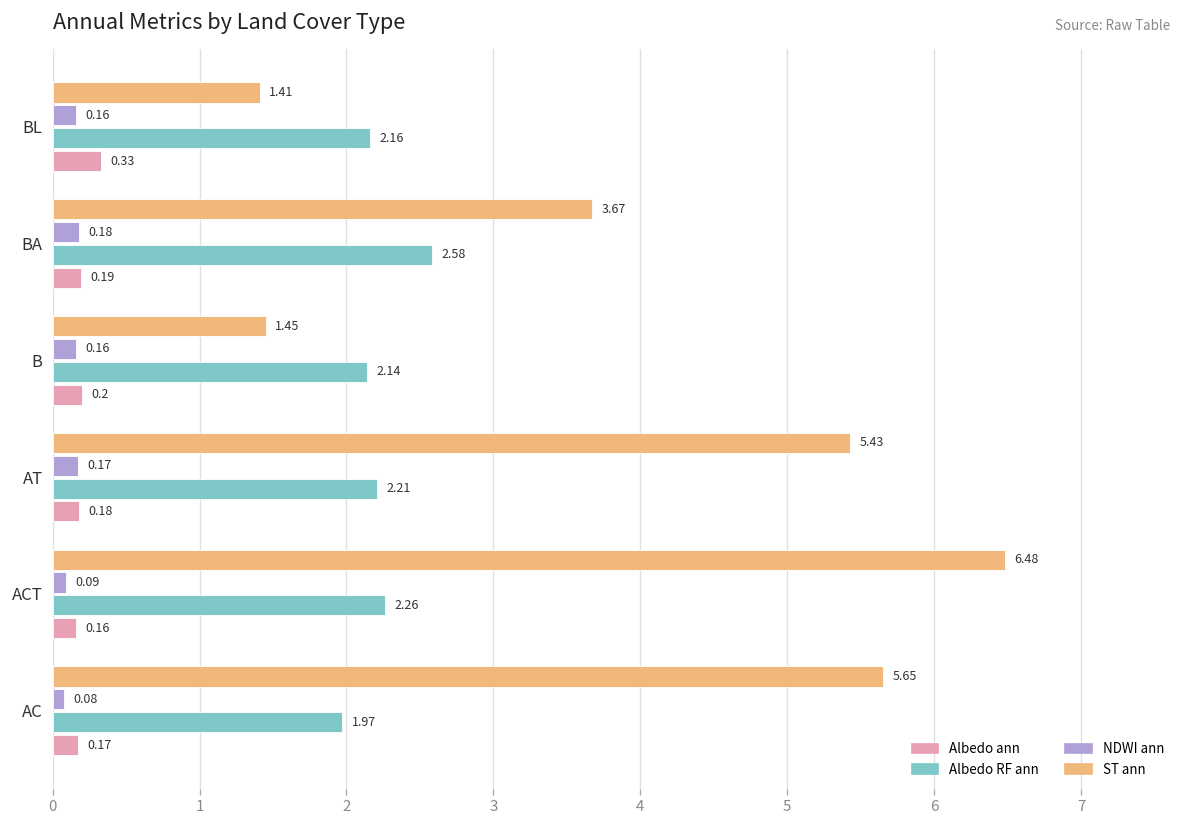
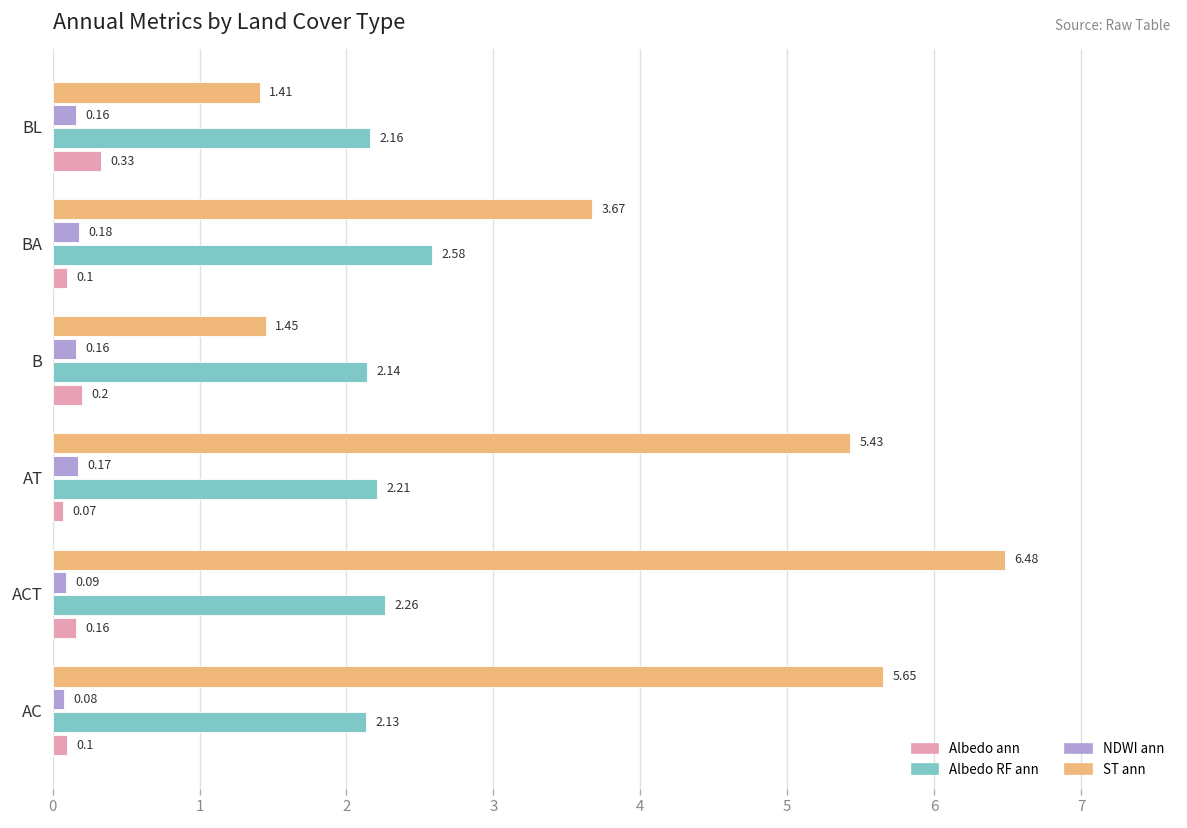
Albedo ann, BA: 0.19 -> 0.1
Albedo ann, AT: 0.18 -> 0.07
Albedo RF ann, AC: 1.97 -> 2.13
Albedo ann, AC: 0.17 -> 0.1
